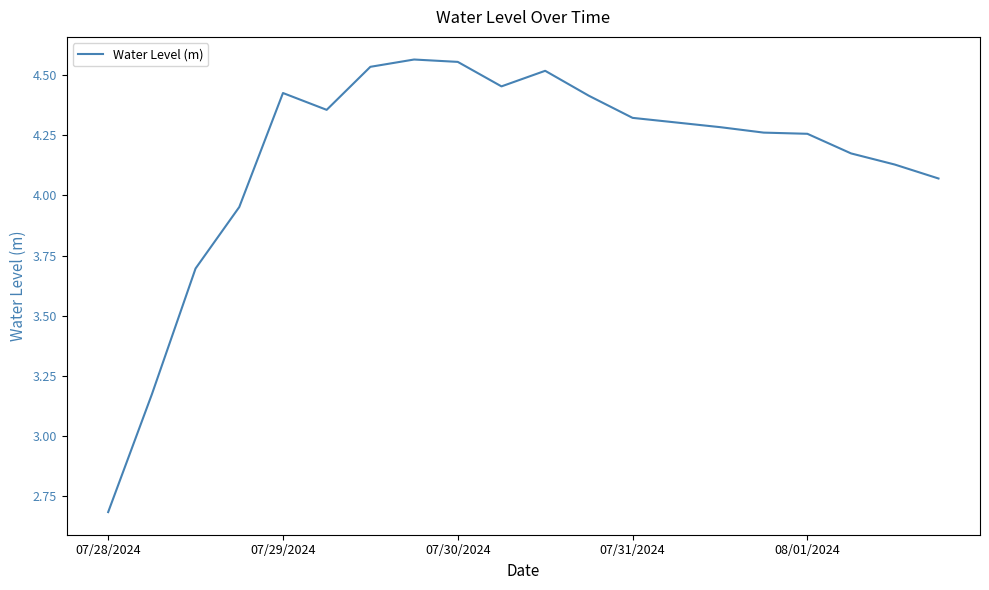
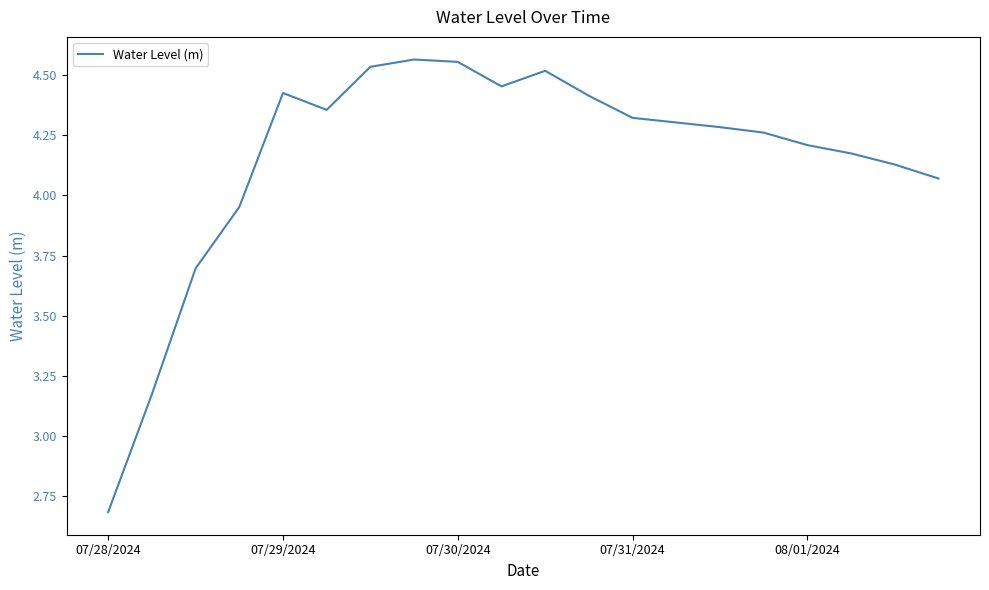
08/01/2024: 4.26 -> 4.21
